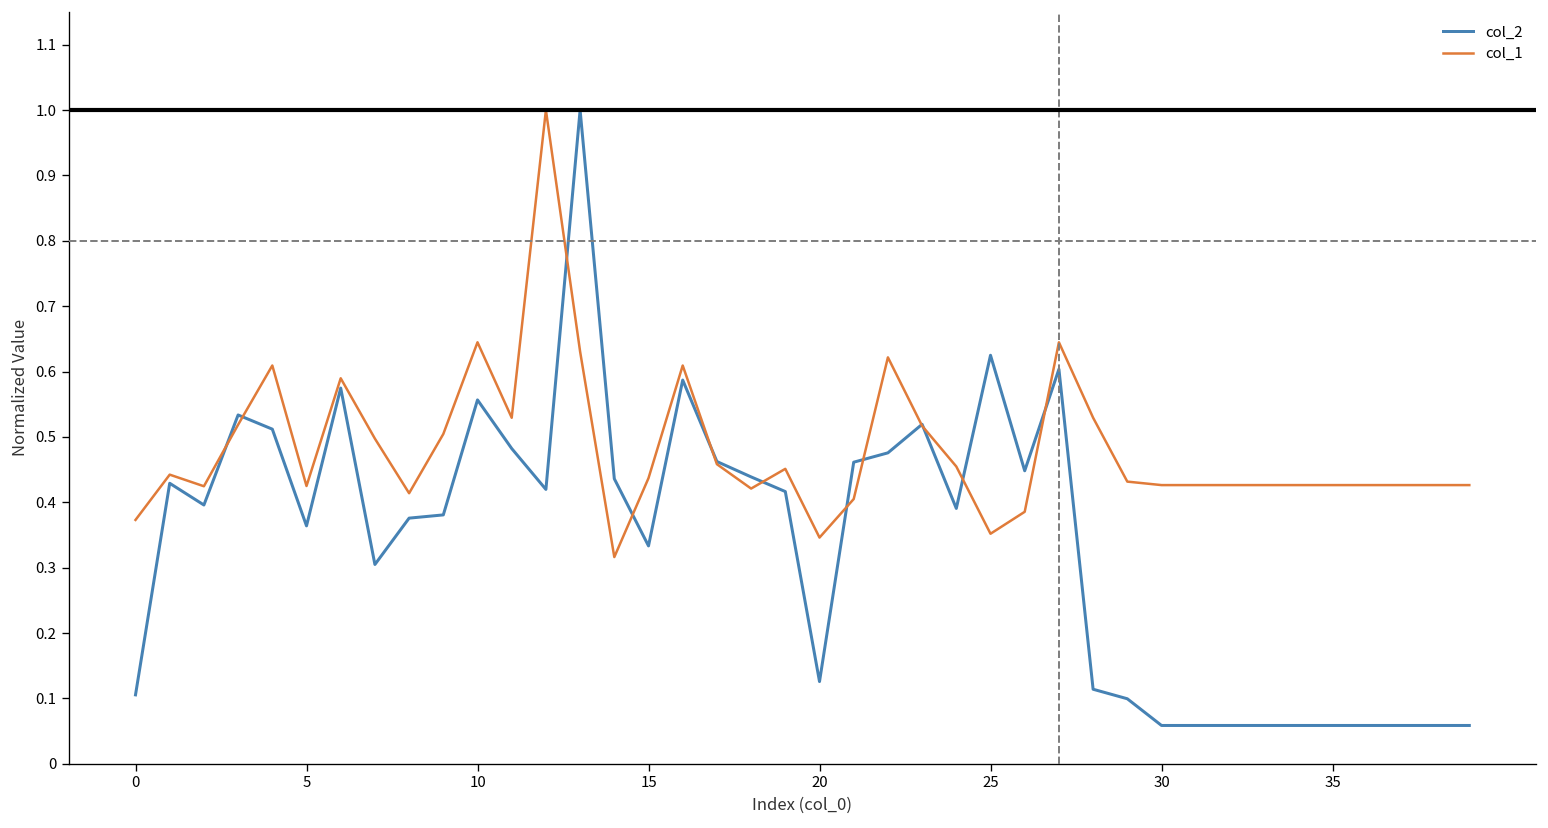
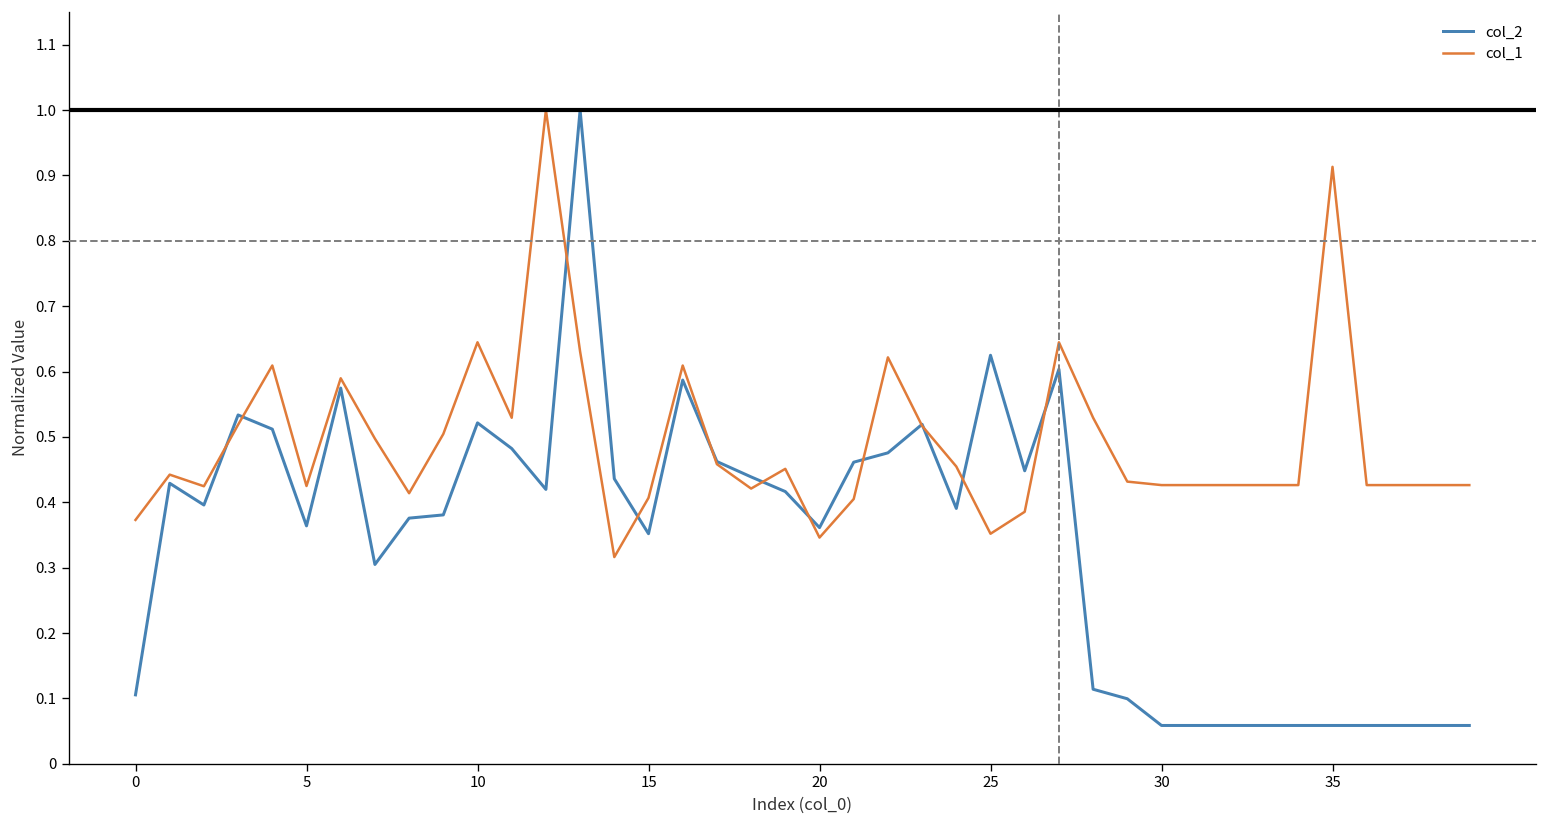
col_2, 10: 0.56 -> 0.52
col_2, 15: 0.33 -> 0.35
col_1, 15: 0.44 -> 0.41
col_2, 20: 0.13 -> 0.36
col_1, 35: 0.43 -> 0.91
